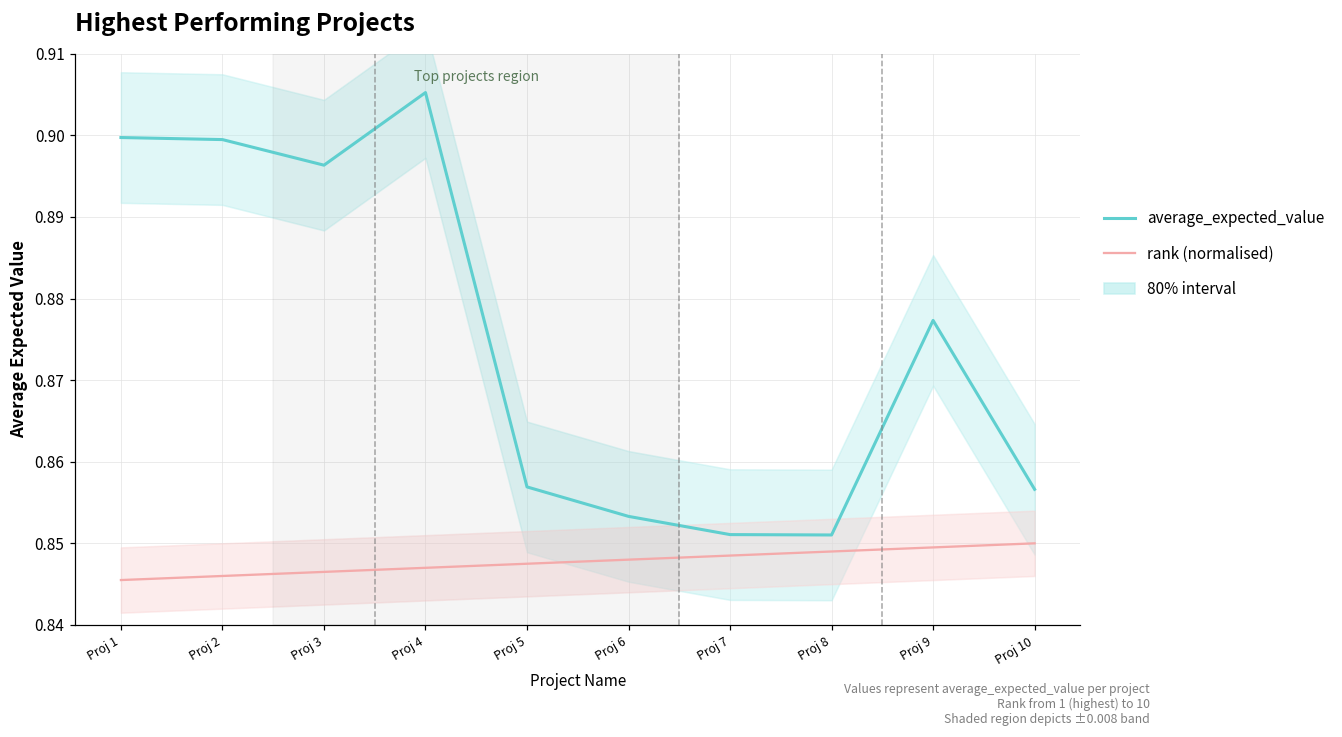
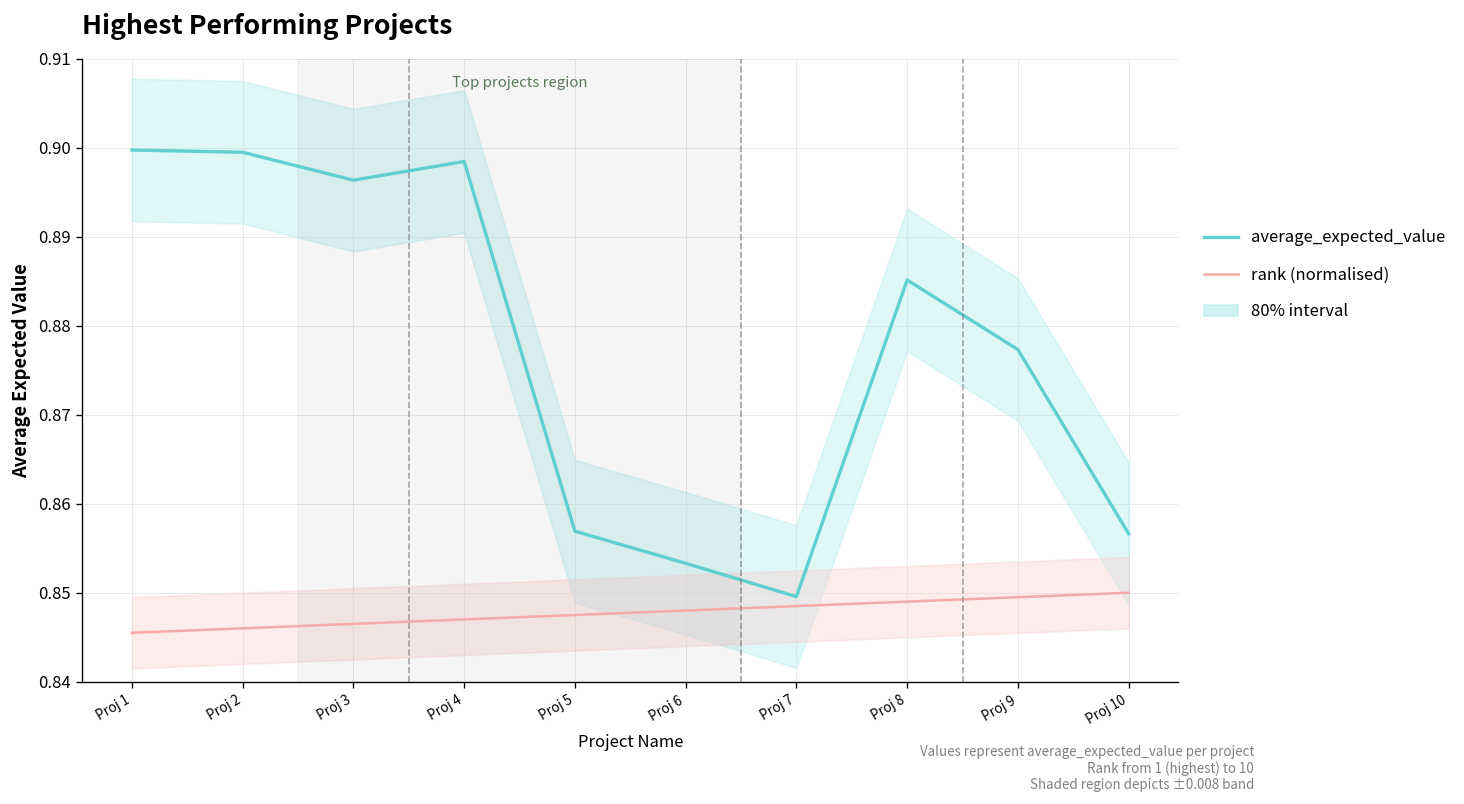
average_expected_value, Proj 4: 0.905 -> 0.898
average_expected_value, Proj 7: 0.851 -> 0.850
average_expected_value, Proj 8: 0.851 -> 0.885
